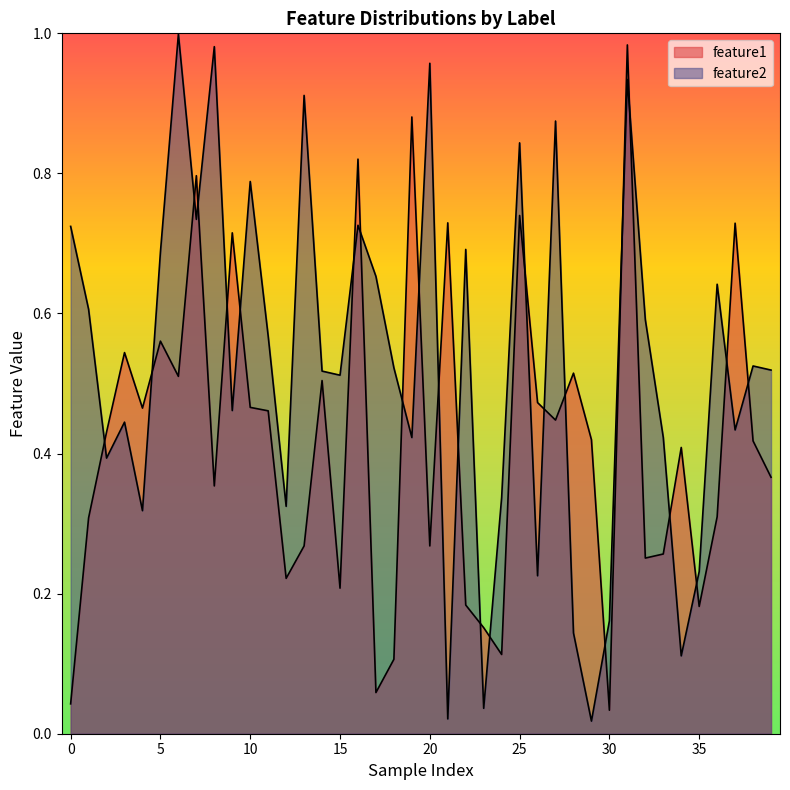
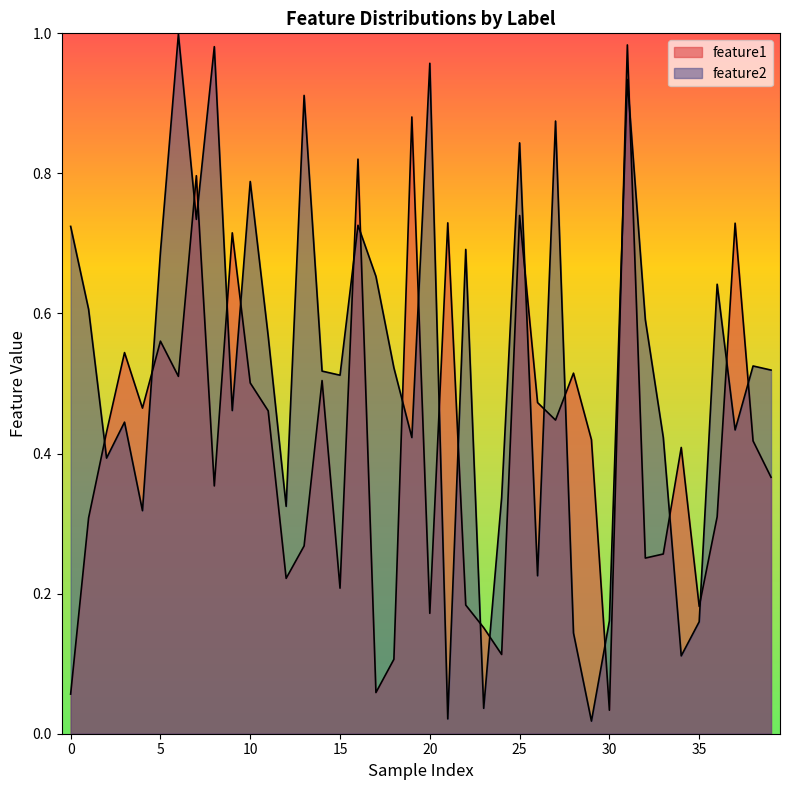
feature1, 0: 0.04 -> 0.06
feature1, 10: 0.47 -> 0.50
feature1, 20: 0.27 -> 0.17
feature2, 35: 0.23 -> 0.16
